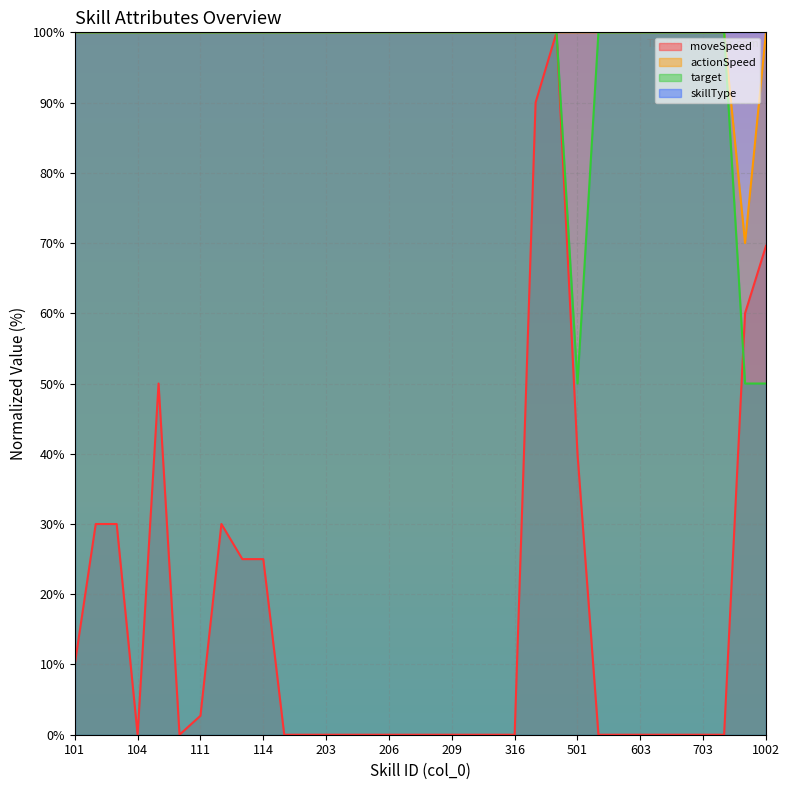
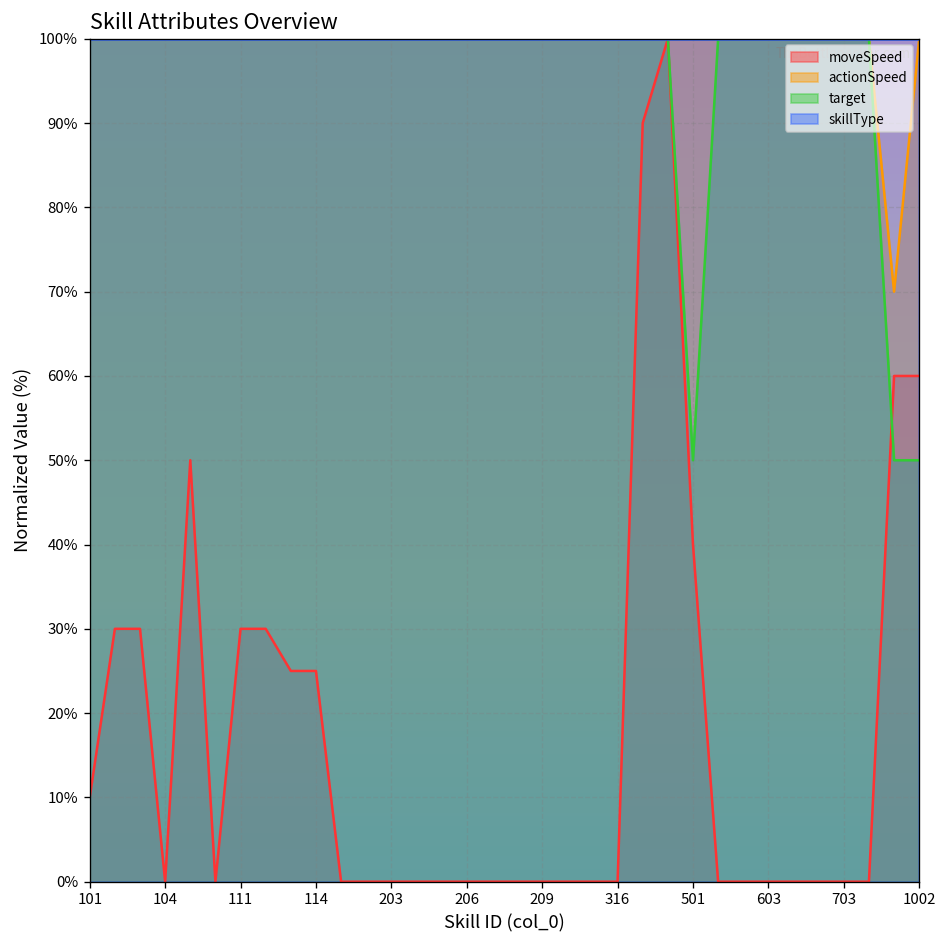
moveSpeed, 111: 3% -> 30%
moveSpeed, 1002: 70% -> 60%
